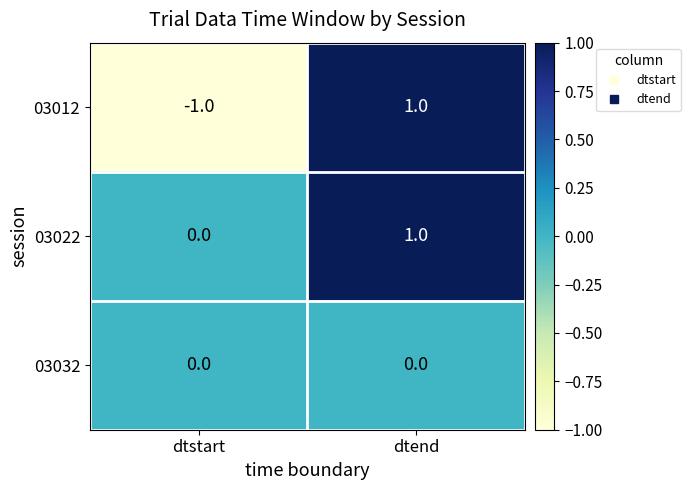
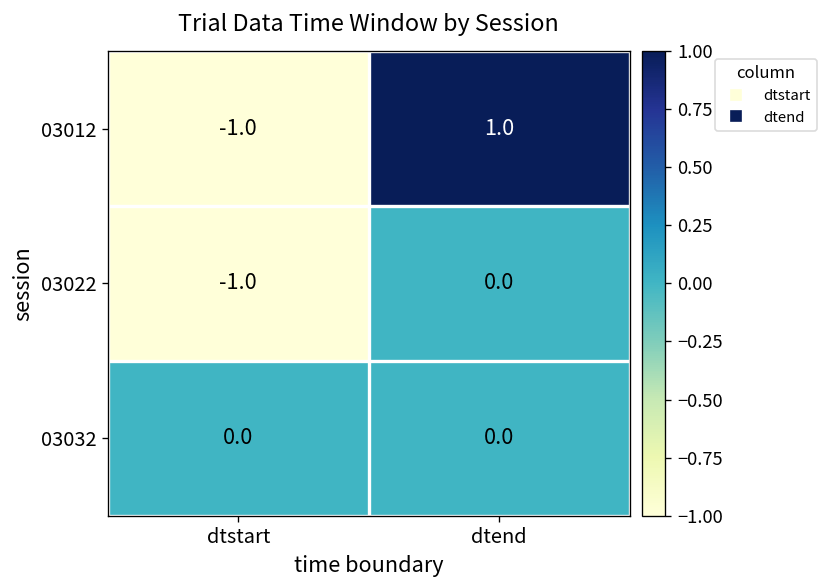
03022, dtstart: 0.0 -> -1.0
03022, dtend: 1.0 -> 0.0
